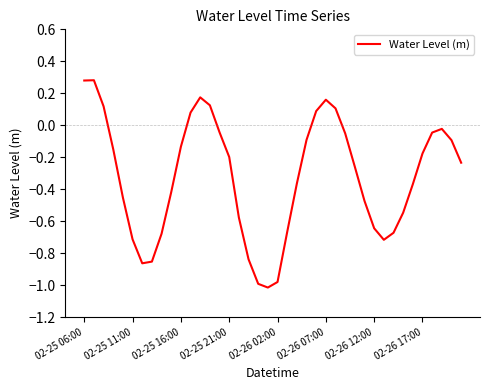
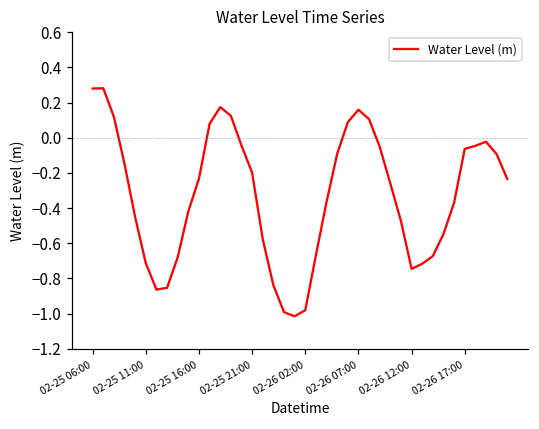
02-25 16:00: -0.13 -> -0.23
02-26 12:00: -0.64 -> -0.75
02-26 17:00: -0.18 -> -0.06
